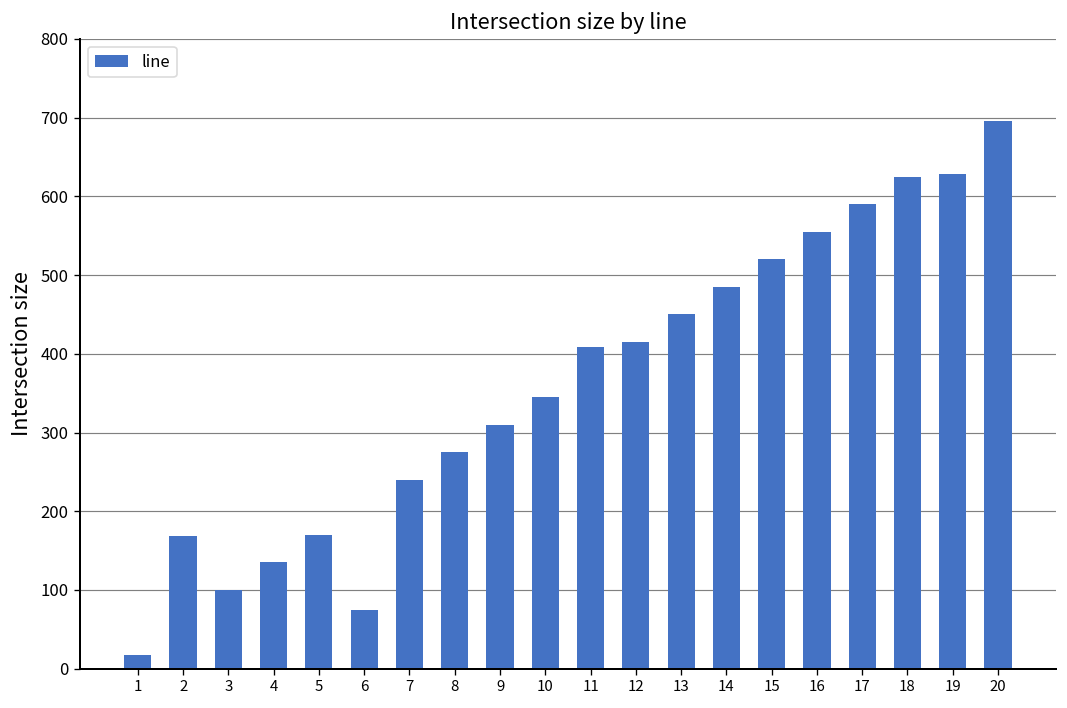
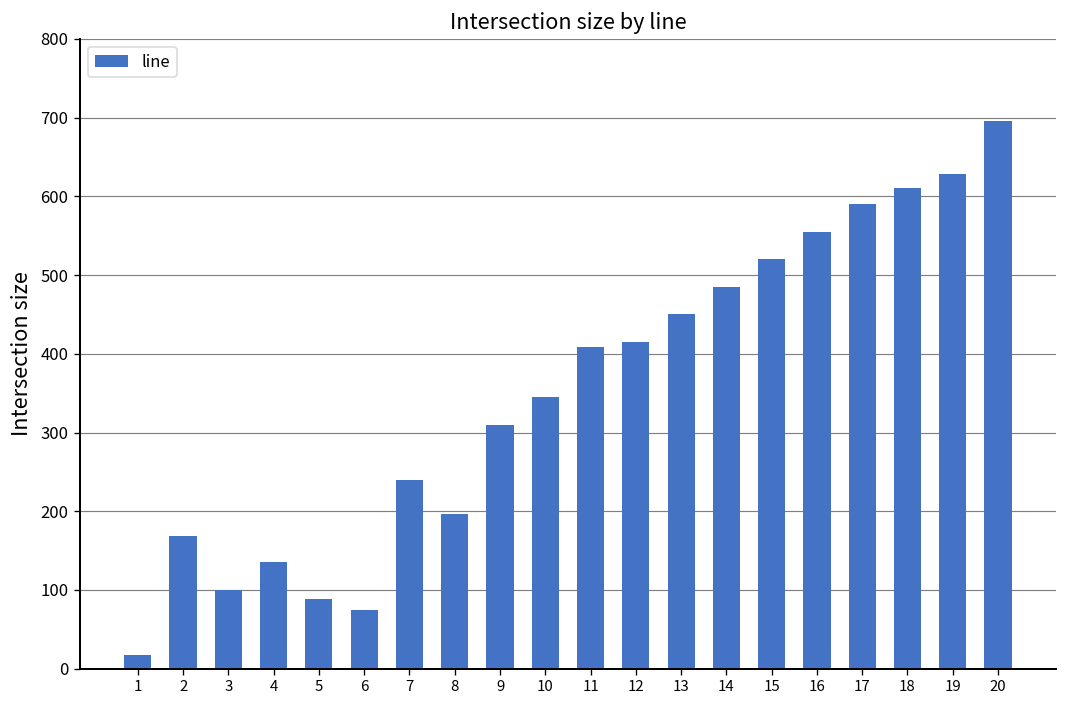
5: 170 -> 90
8: 280 -> 200
18: 630 -> 610
